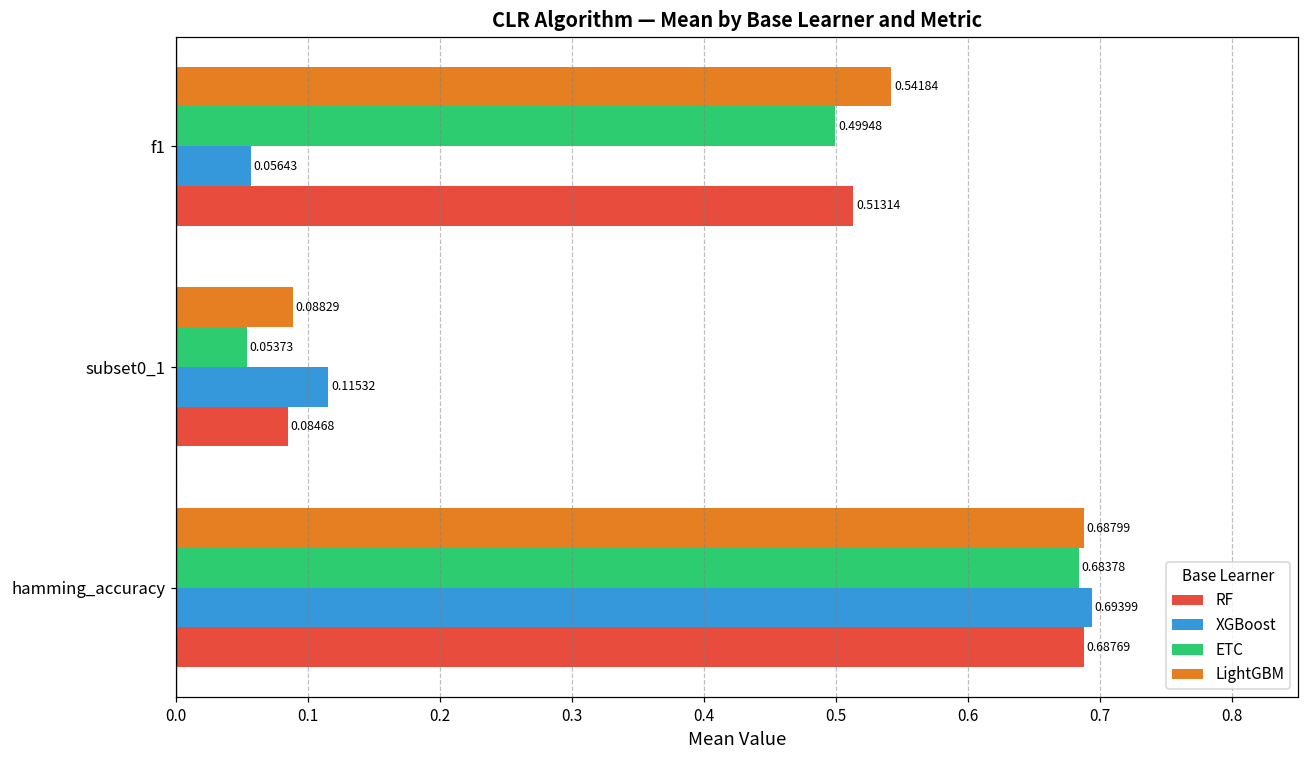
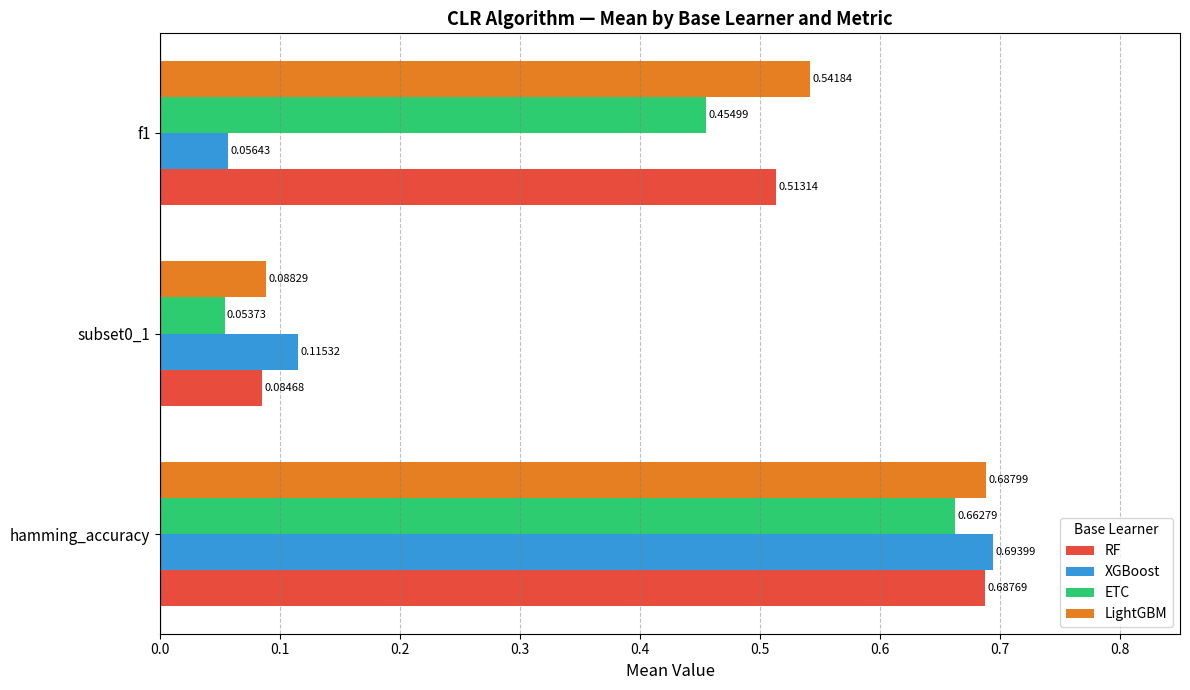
ETC, f1: 0.49948 -> 0.45499
ETC, hamming_accuracy: 0.68378 -> 0.66279
